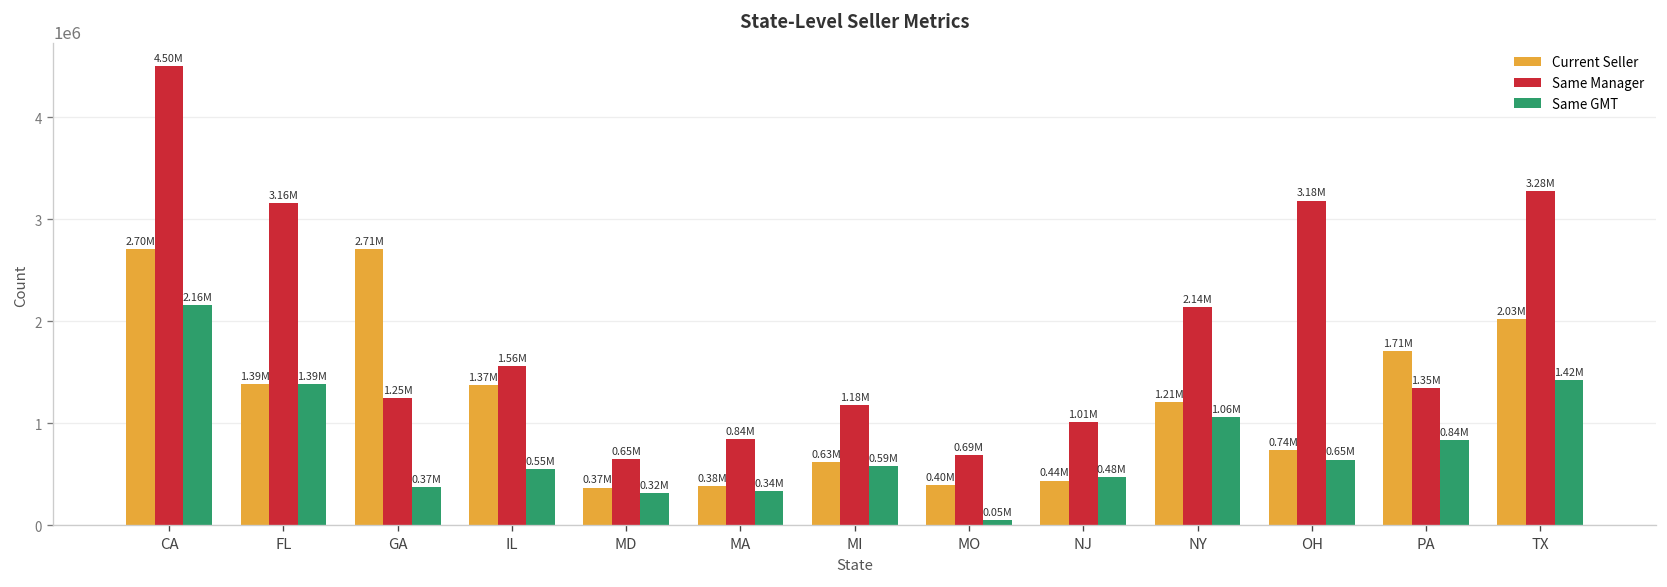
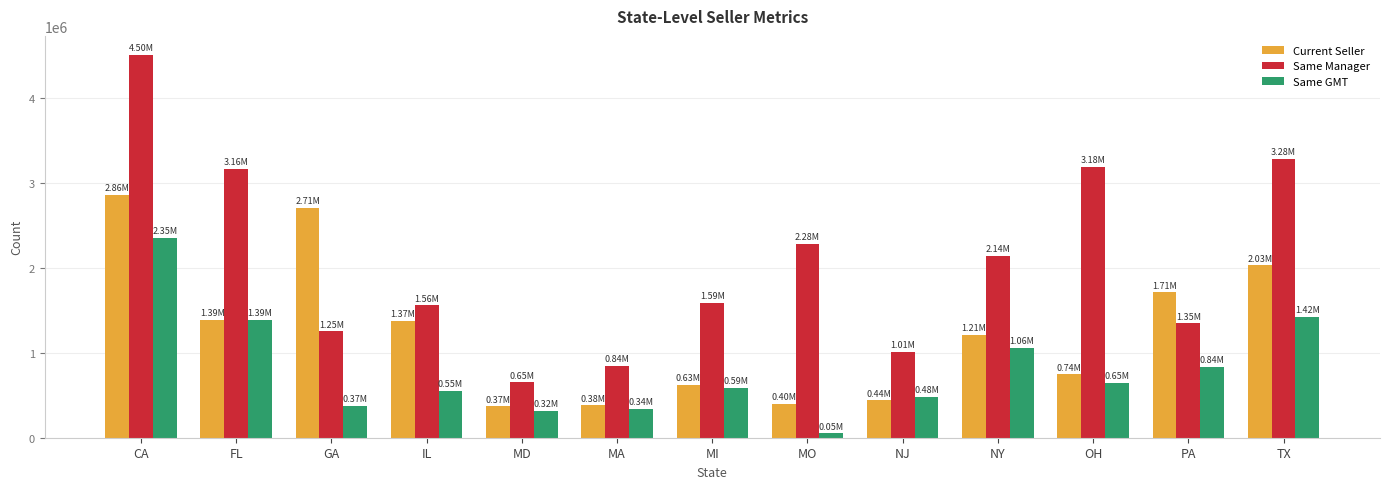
Current Seller, CA: 2.70M -> 2.86M
Same GMT, CA: 2.16M -> 2.35M
Same Manager, MI: 1.18M -> 1.59M
Same Manager, MO: 0.69M -> 2.28M
